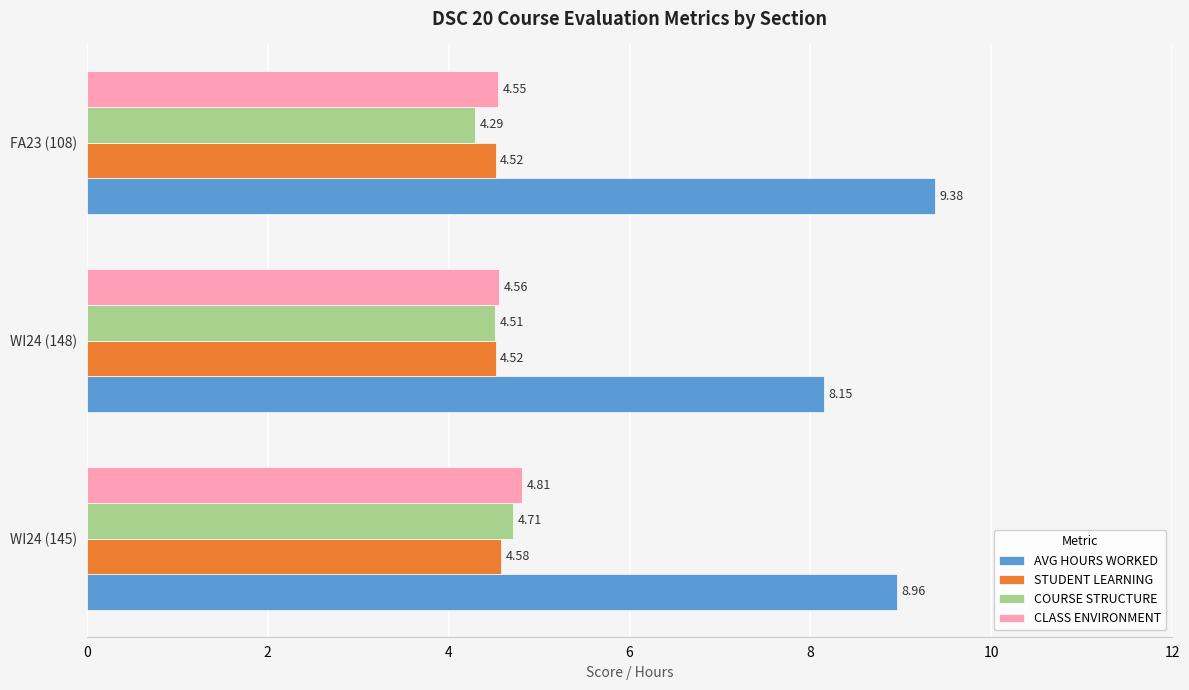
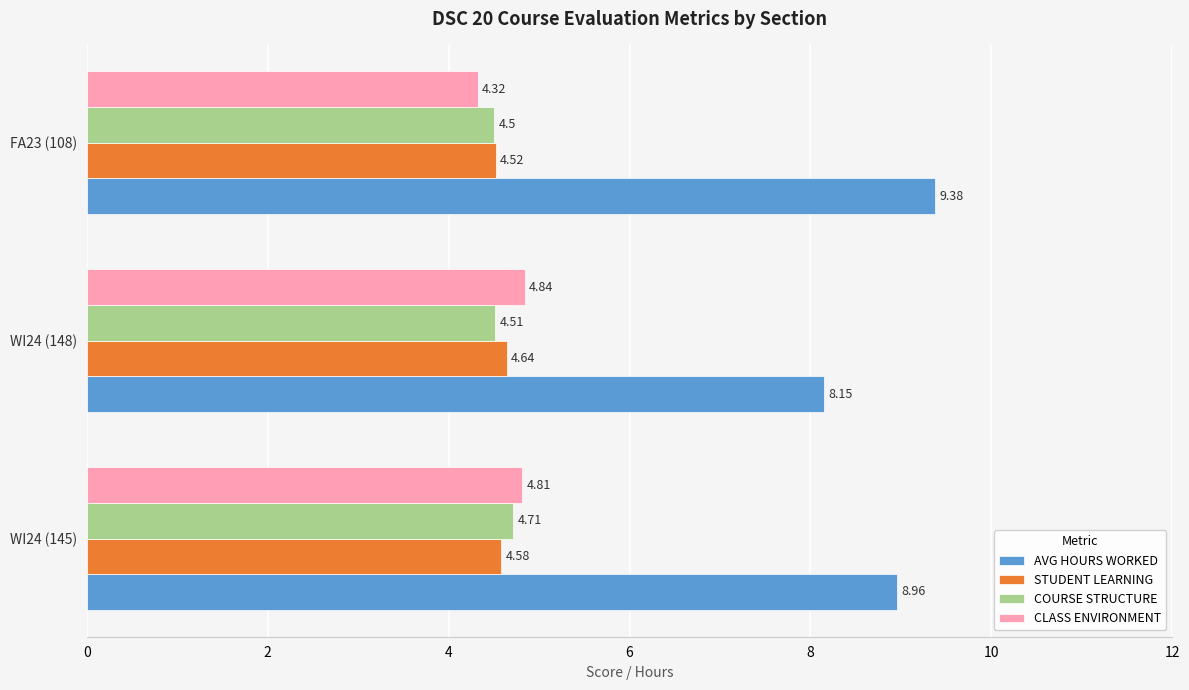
CLASS ENVIRONMENT, FA23 (108): 4.55 -> 4.32
COURSE STRUCTURE, FA23 (108): 4.29 -> 4.5
CLASS ENVIRONMENT, WI24 (148): 4.56 -> 4.84
STUDENT LEARNING, WI24 (148): 4.52 -> 4.64
